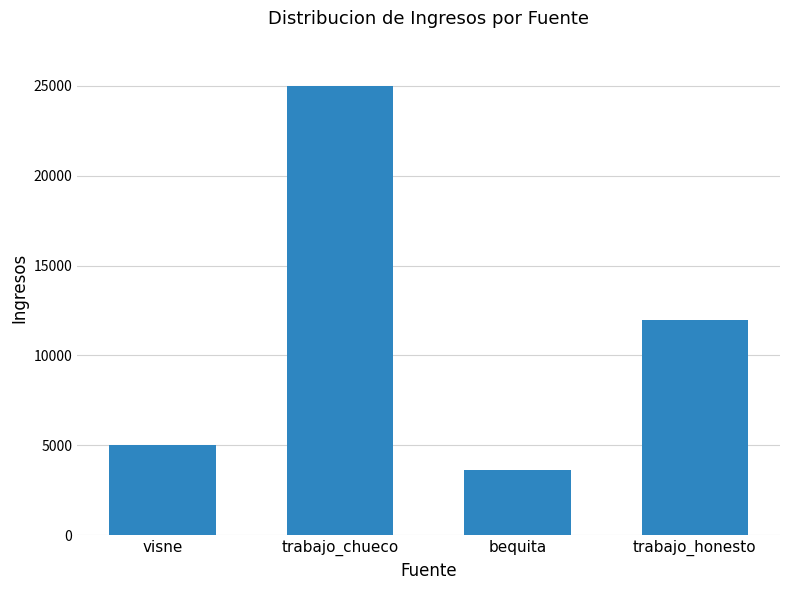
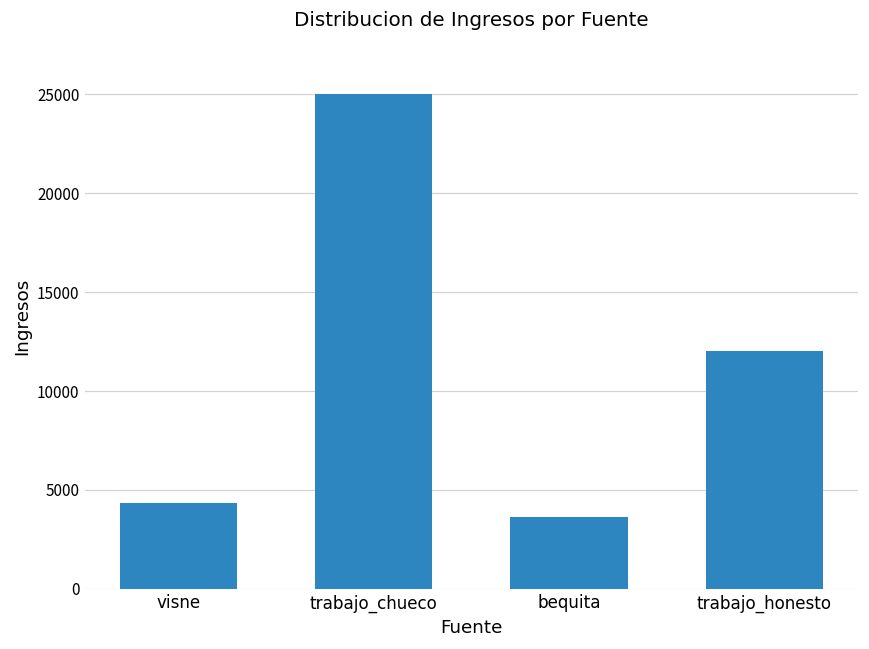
visne: 5000 -> 4300
